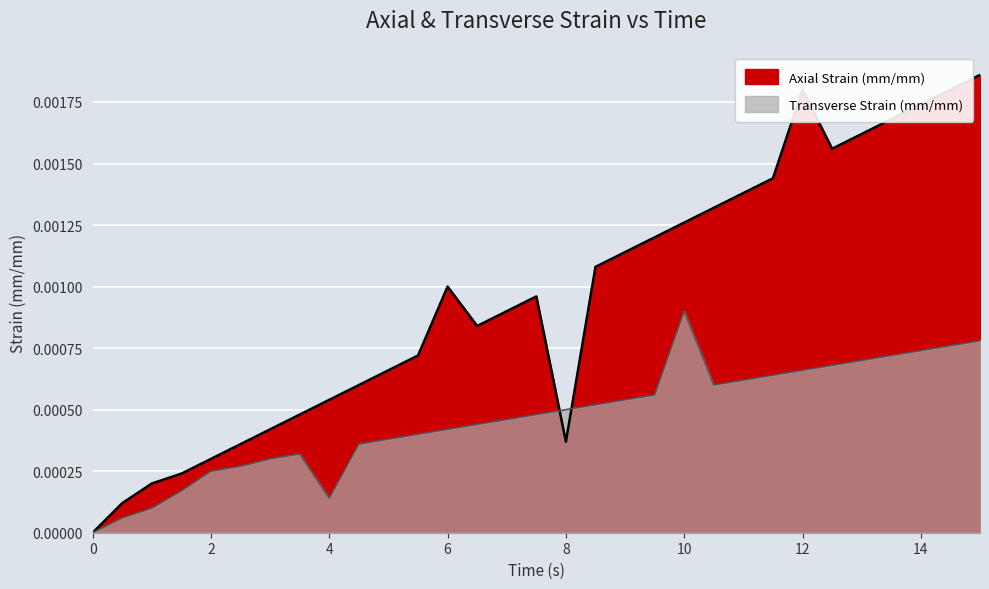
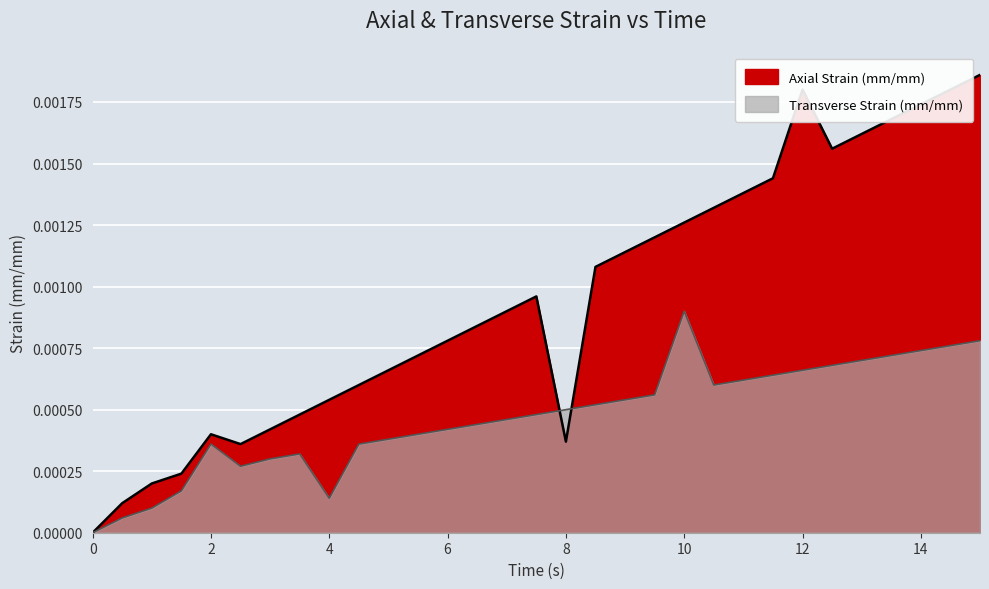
Axial Strain (mm/mm), 2: 0.0003 -> 0.0004
Transverse Strain (mm/mm), 2: 0.00025 -> 0.00036
Axial Strain (mm/mm), 6: 0.00100 -> 0.00078
